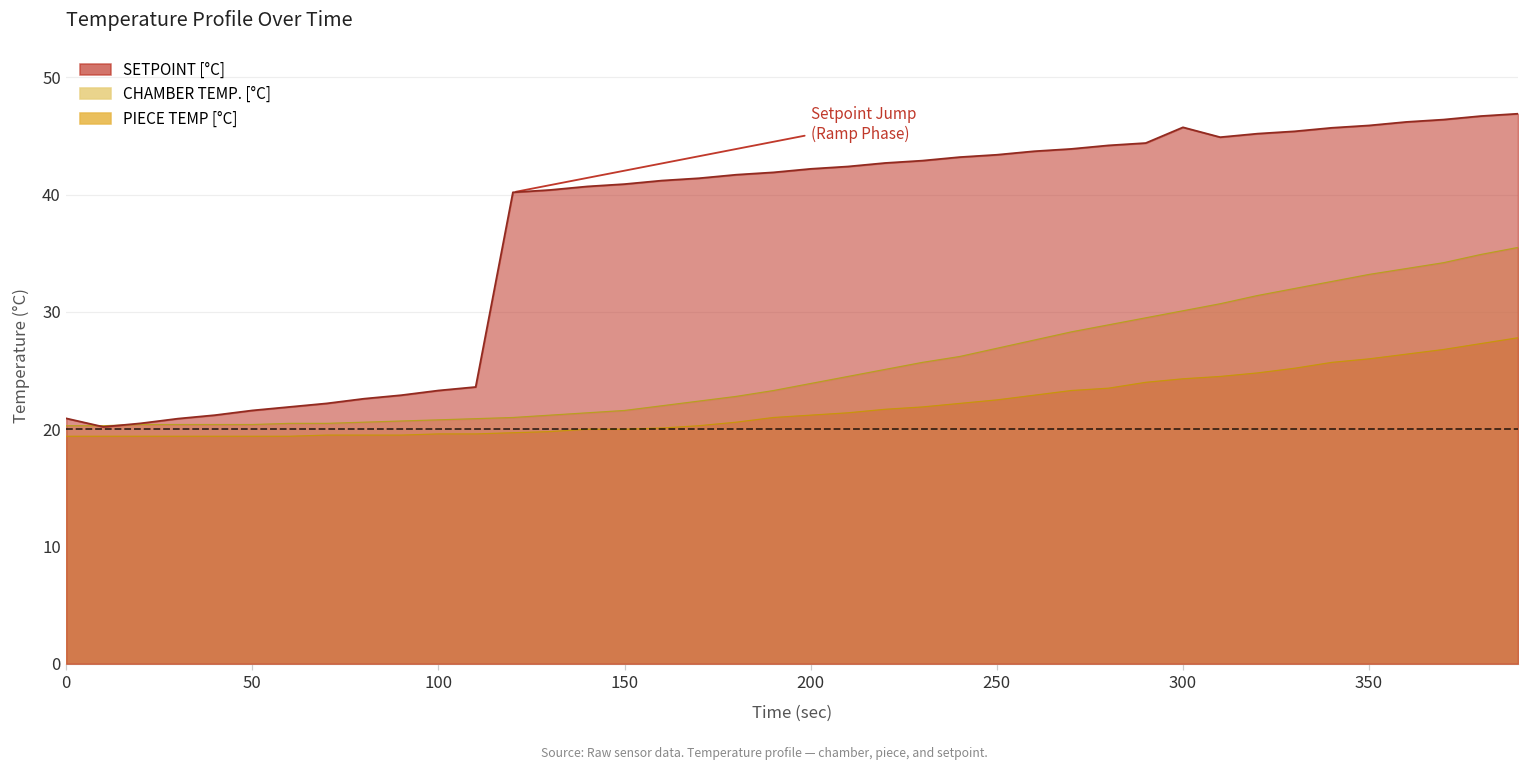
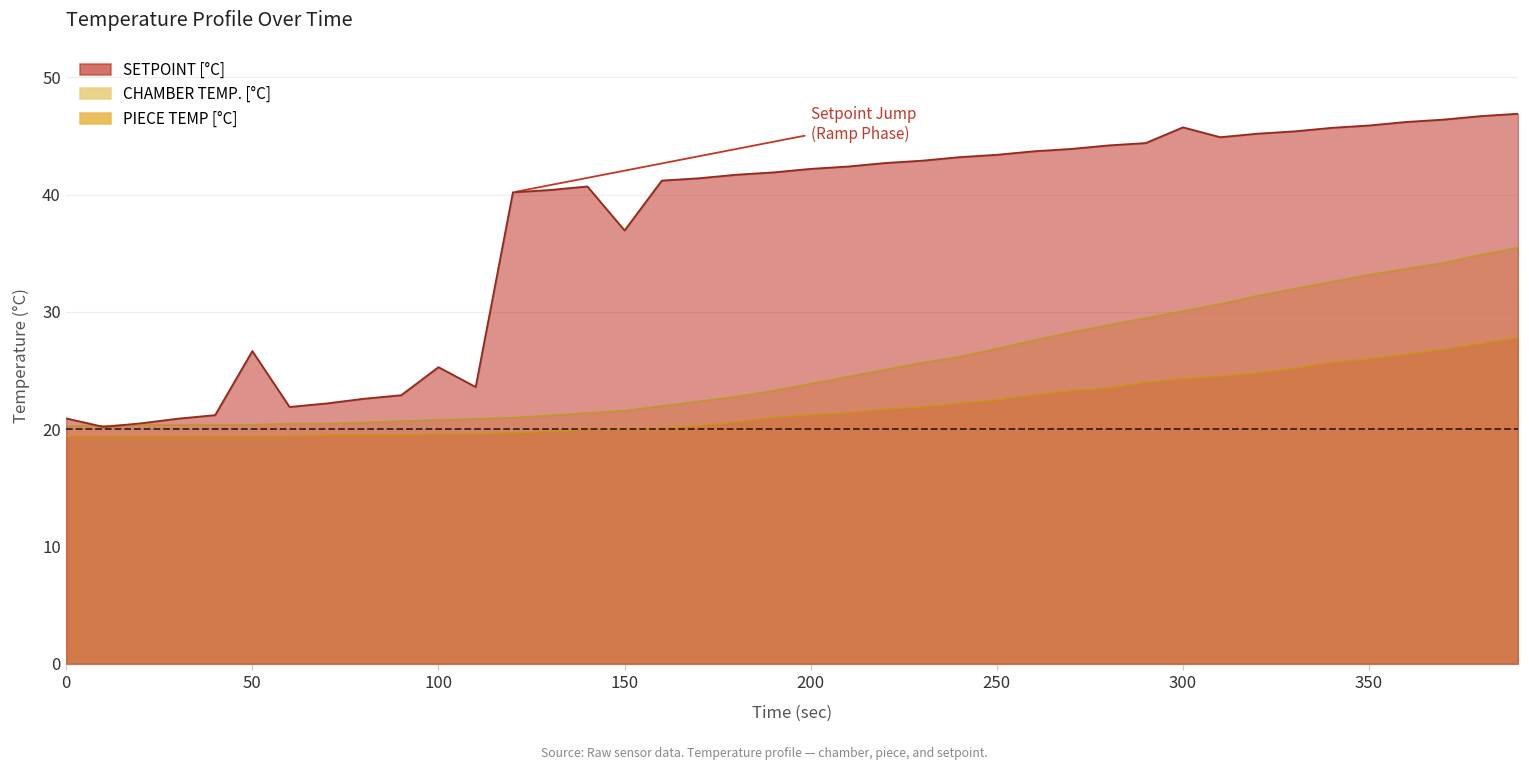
SETPOINT [°C], 50: 21.6 -> 26.7
SETPOINT [°C], 100: 23.3 -> 25.3
SETPOINT [°C], 150: 40.9 -> 37.0
